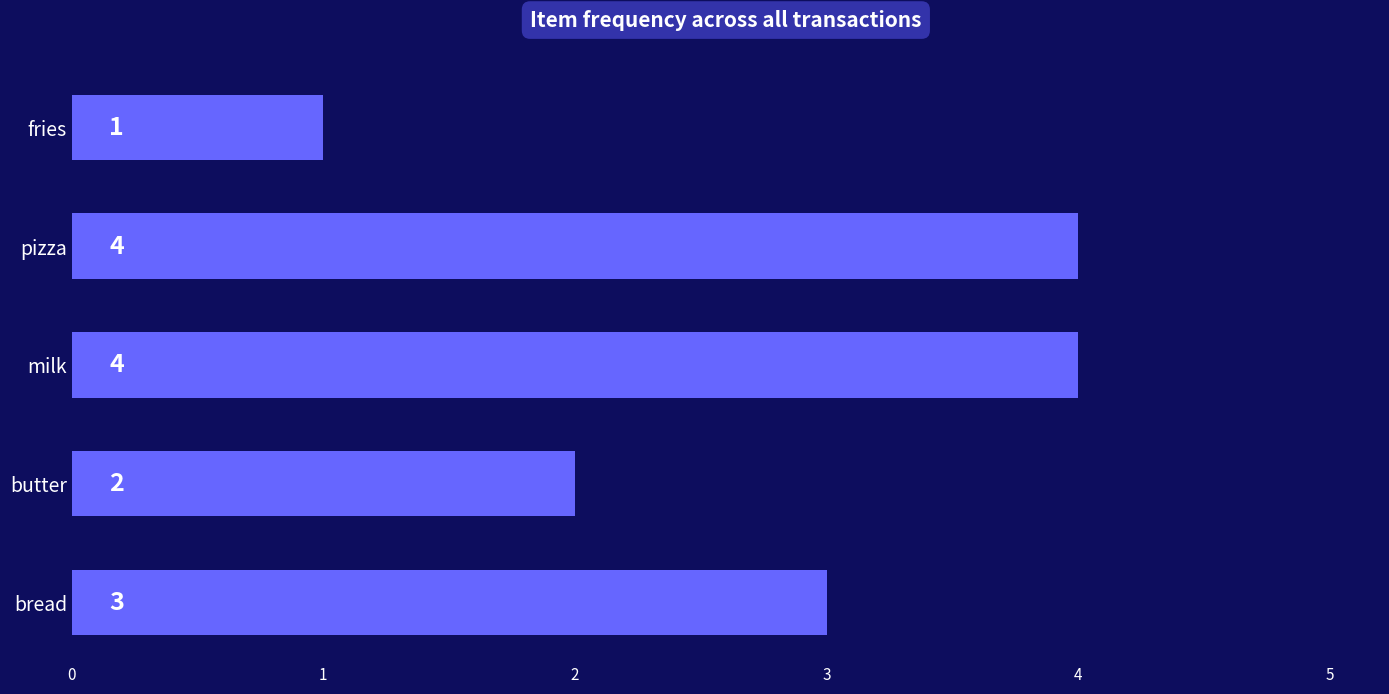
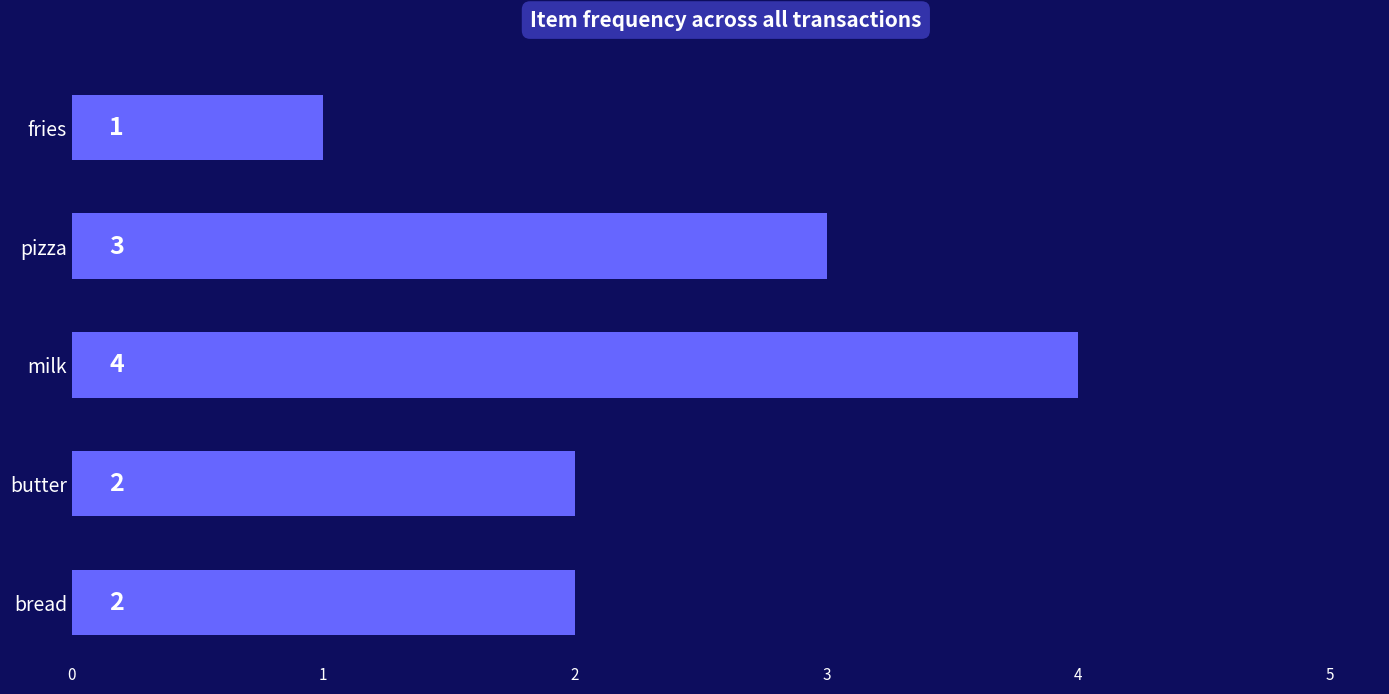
pizza: 4 -> 3
bread: 3 -> 2
